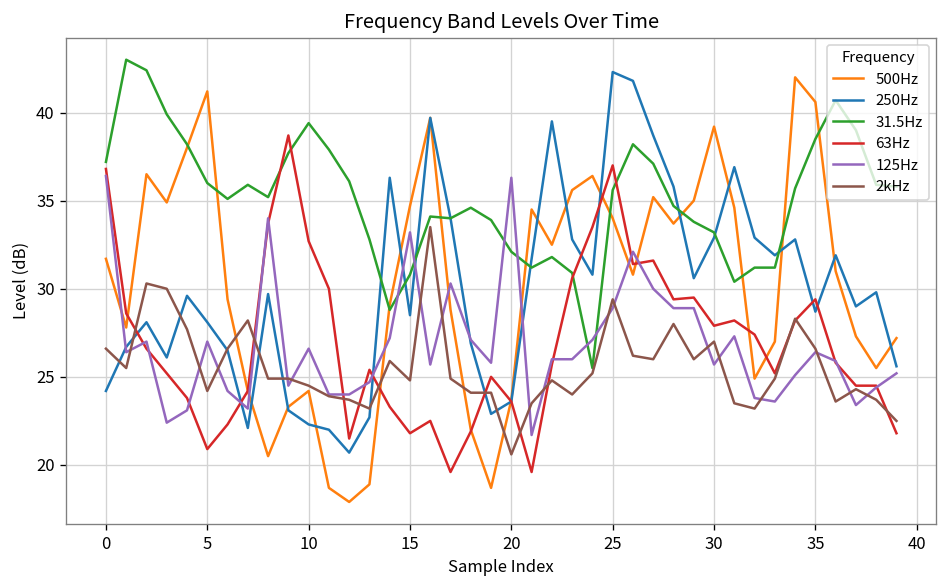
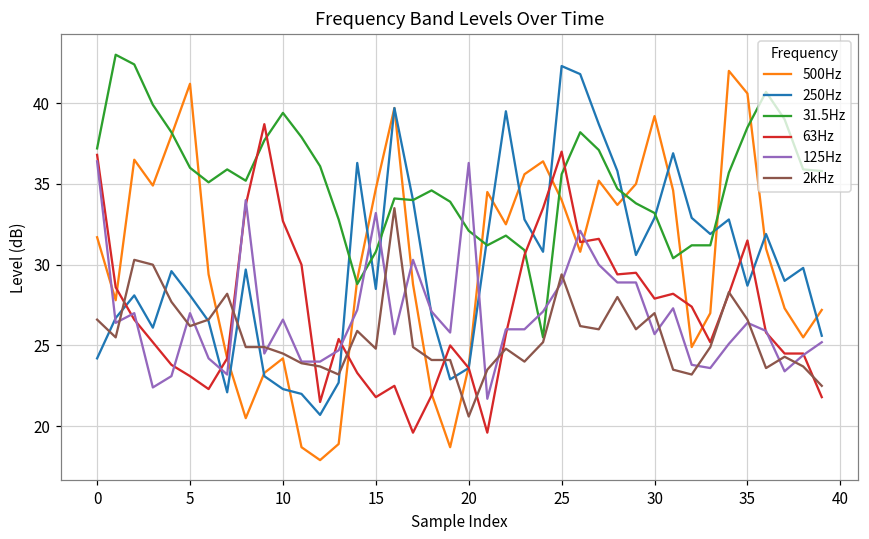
63Hz, 5: 20.9 -> 23.1
2kHz, 5: 24.2 -> 26.2
63Hz, 35: 29.4 -> 31.5
